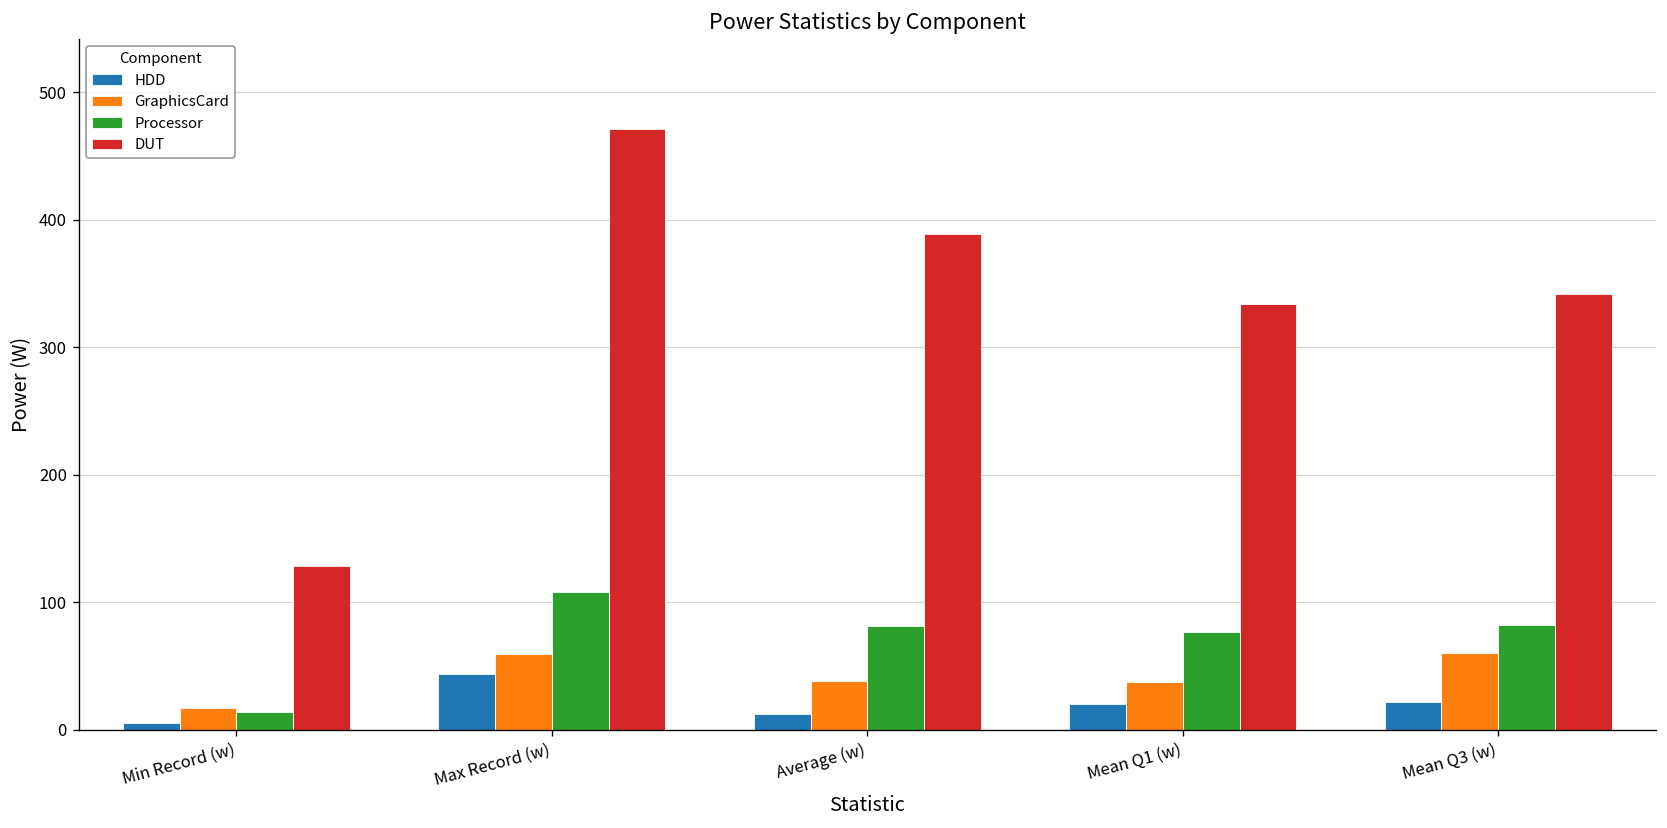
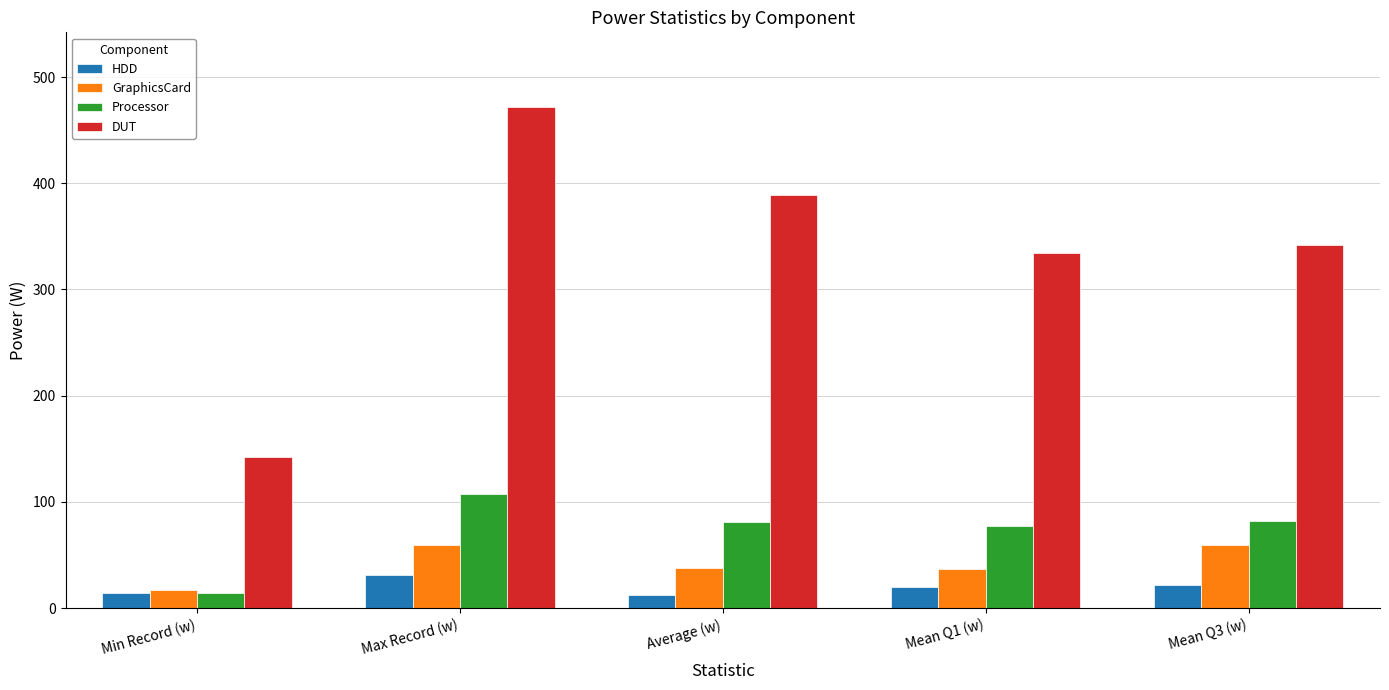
HDD, Min Record (w): 5 -> 14
DUT, Min Record (w): 129 -> 142
HDD, Max Record (w): 44 -> 31
